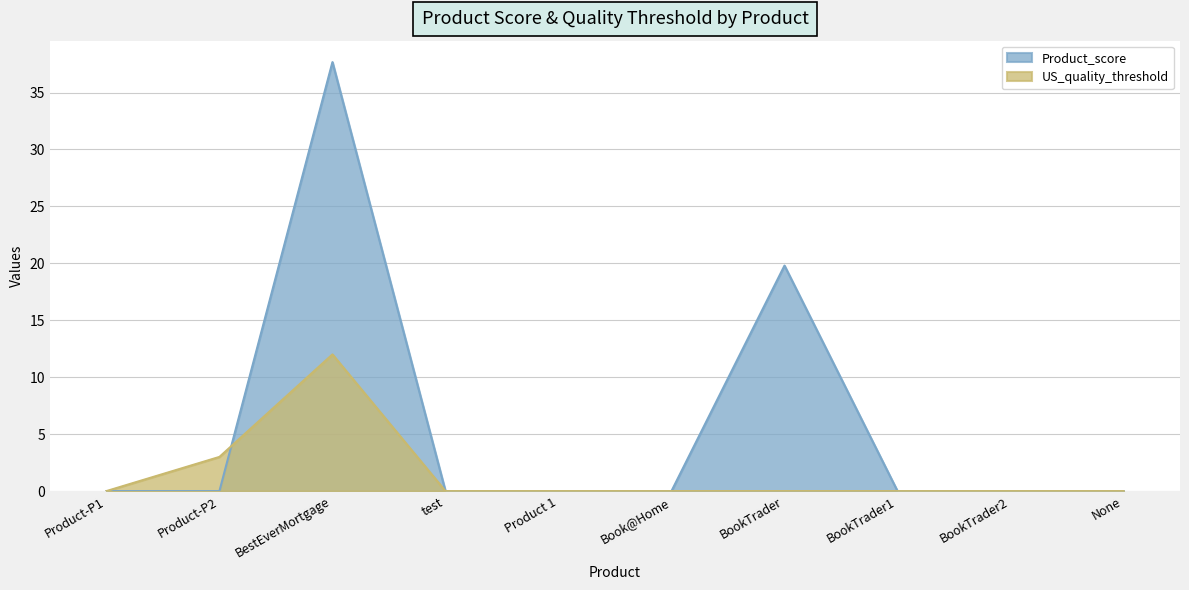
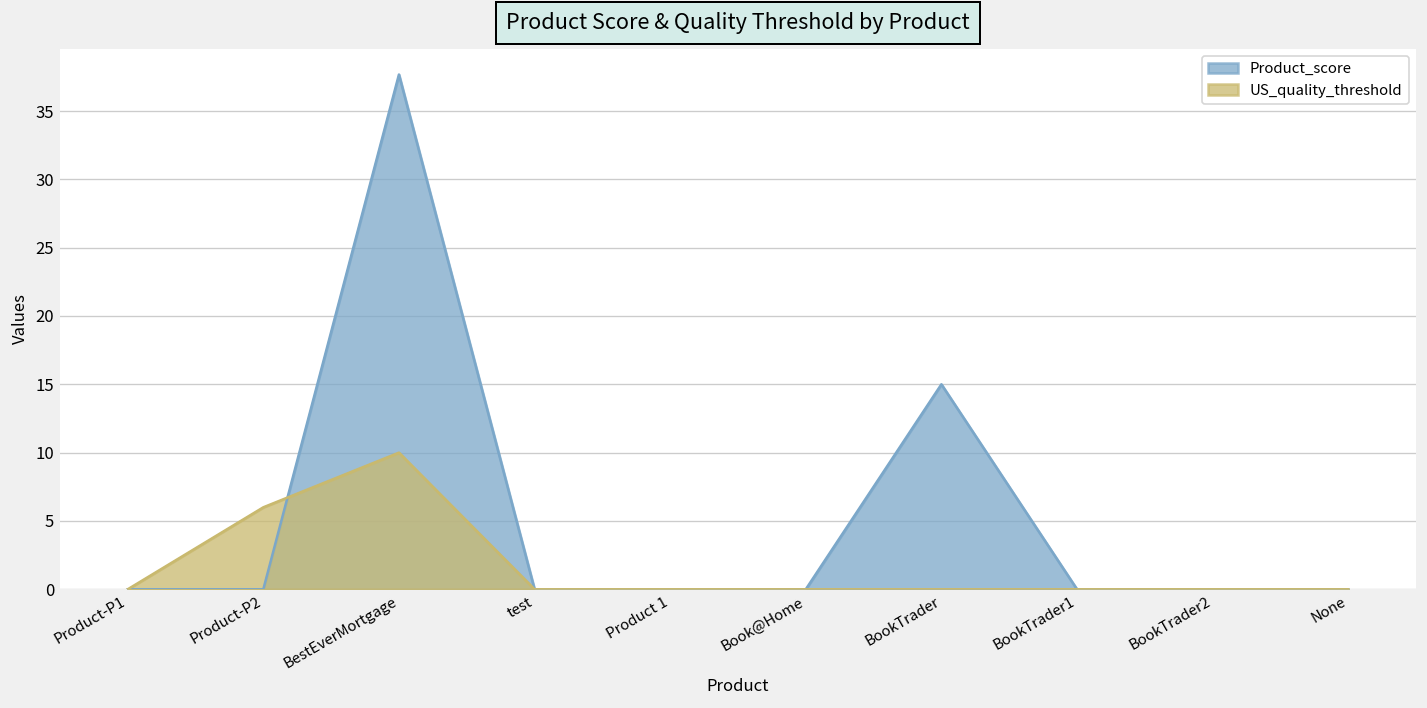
US_quality_threshold, Product-P2: 3 -> 6
US_quality_threshold, BestEverMortgage: 12 -> 10
Product_score, BookTrader: 19.8 -> 15.0
